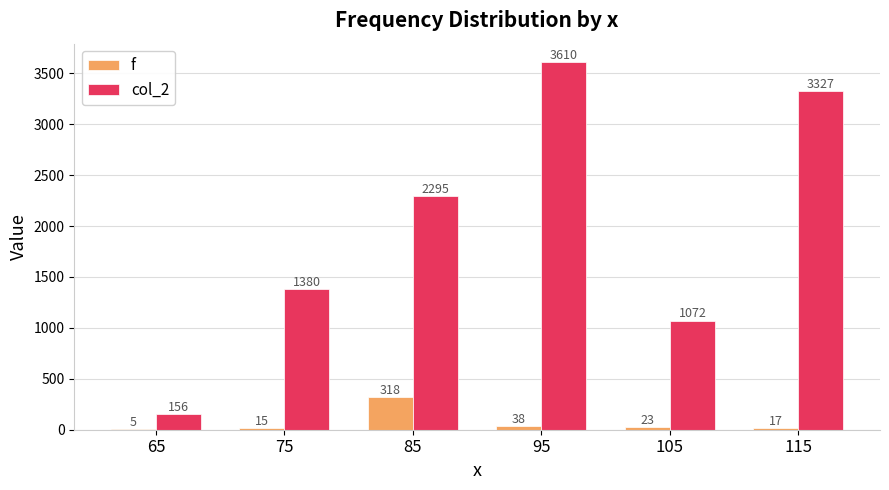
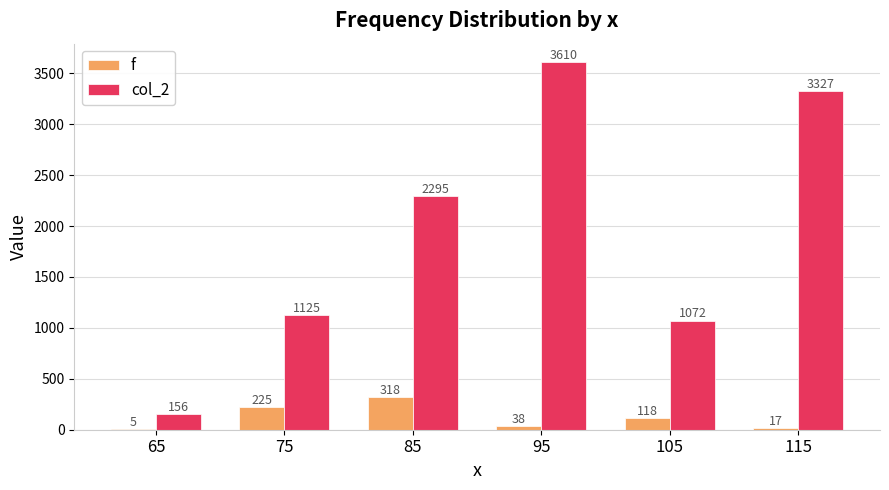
f, 75: 15 -> 225
col_2, 75: 1380 -> 1125
f, 105: 23 -> 118
